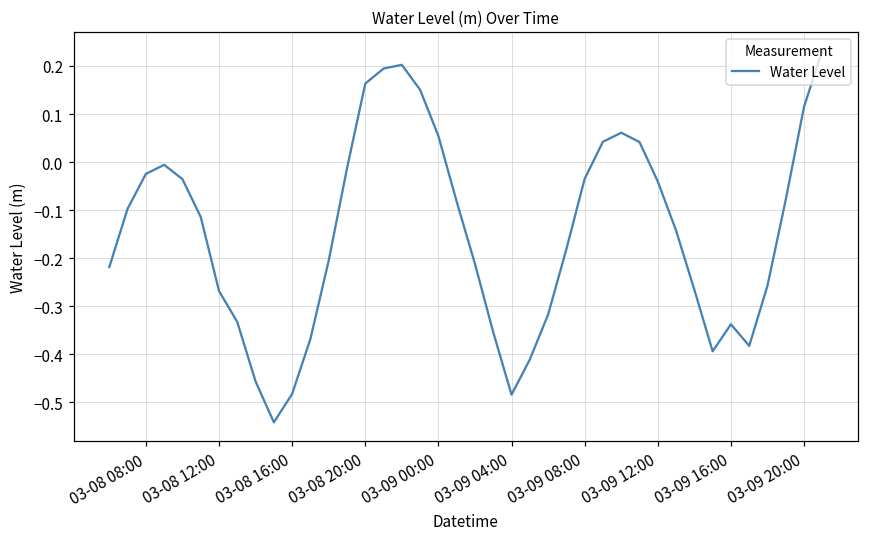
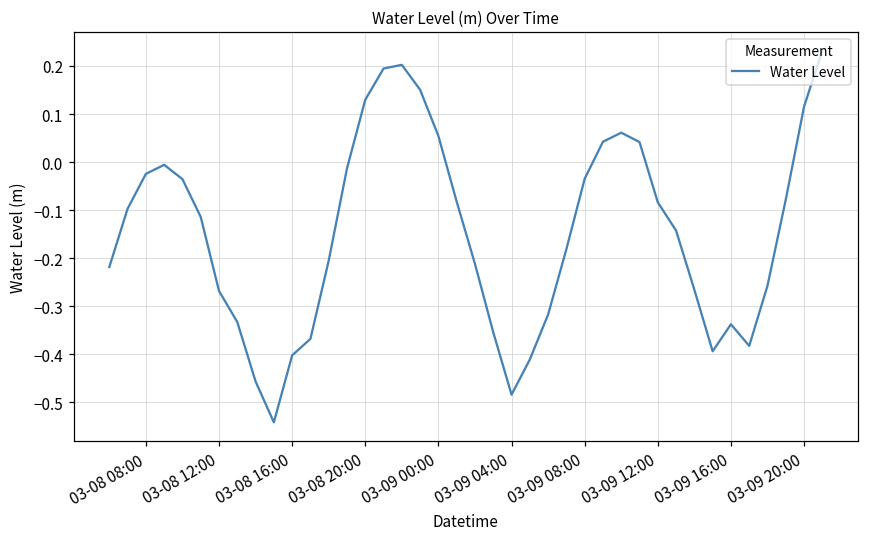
03-08 16:00: -0.48 -> -0.40
03-08 20:00: 0.16 -> 0.13
03-09 12:00: -0.04 -> -0.08
